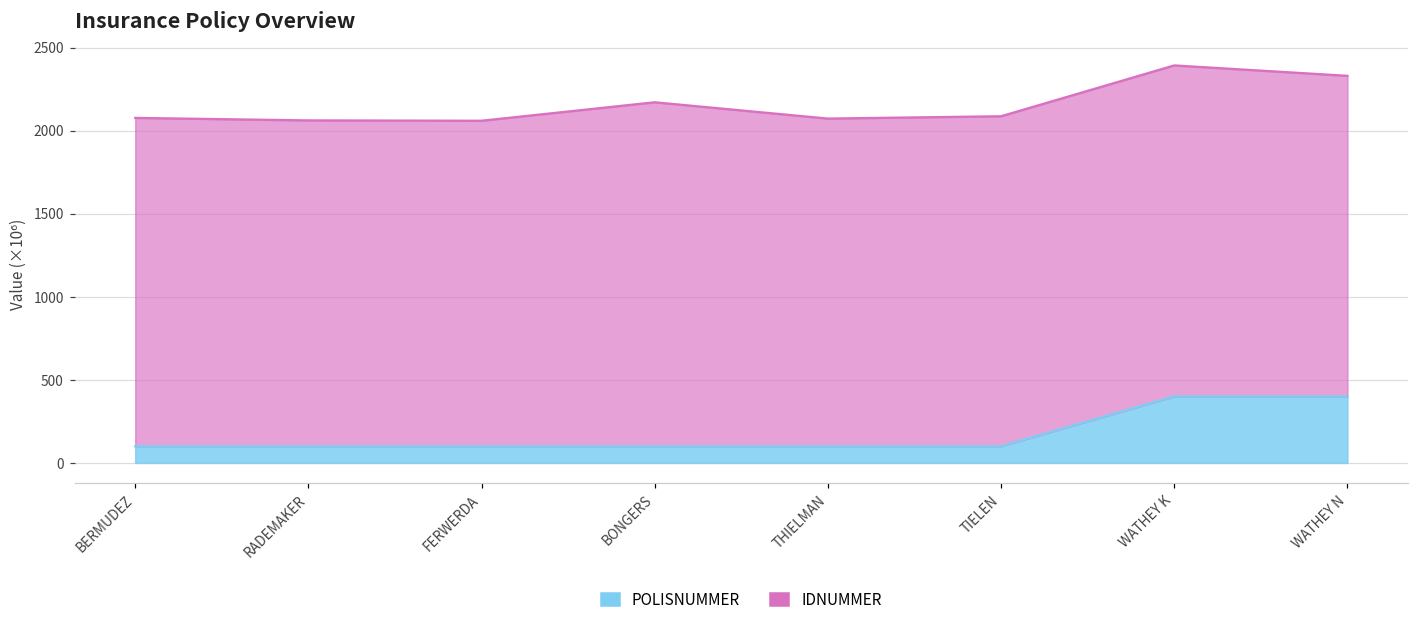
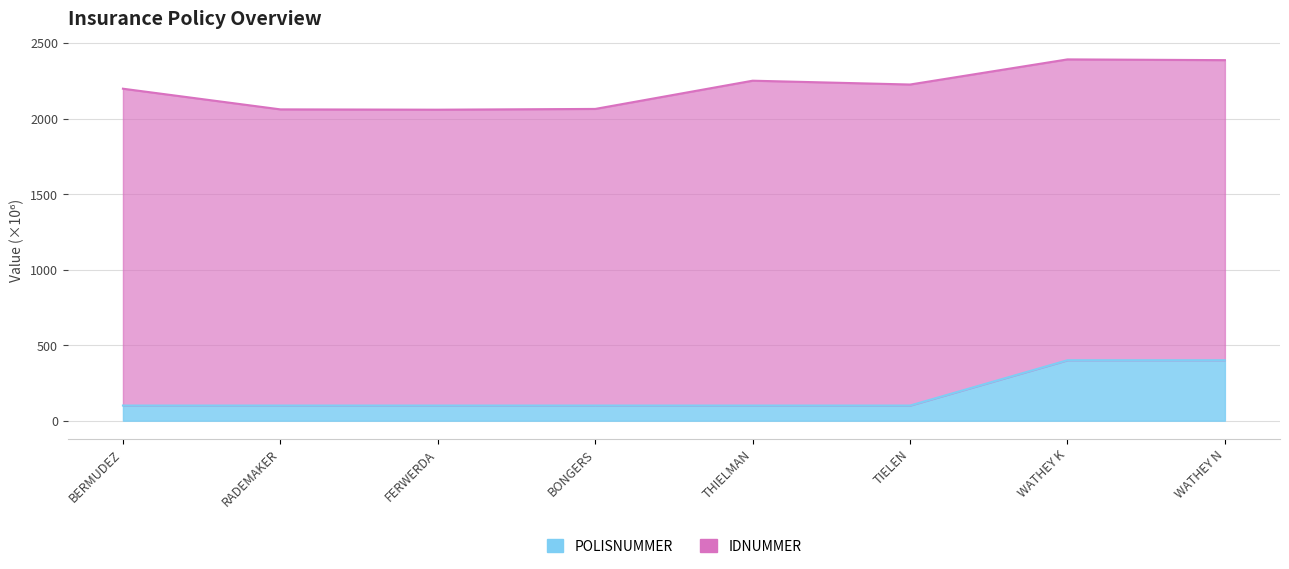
IDNUMMER, BERMUDEZ: 1980 -> 2100
IDNUMMER, BONGERS: 2070 -> 1960
IDNUMMER, THIELMAN: 1970 -> 2150
IDNUMMER, TIELEN: 1990 -> 2130
IDNUMMER, WATHEY N: 1930 -> 1990
